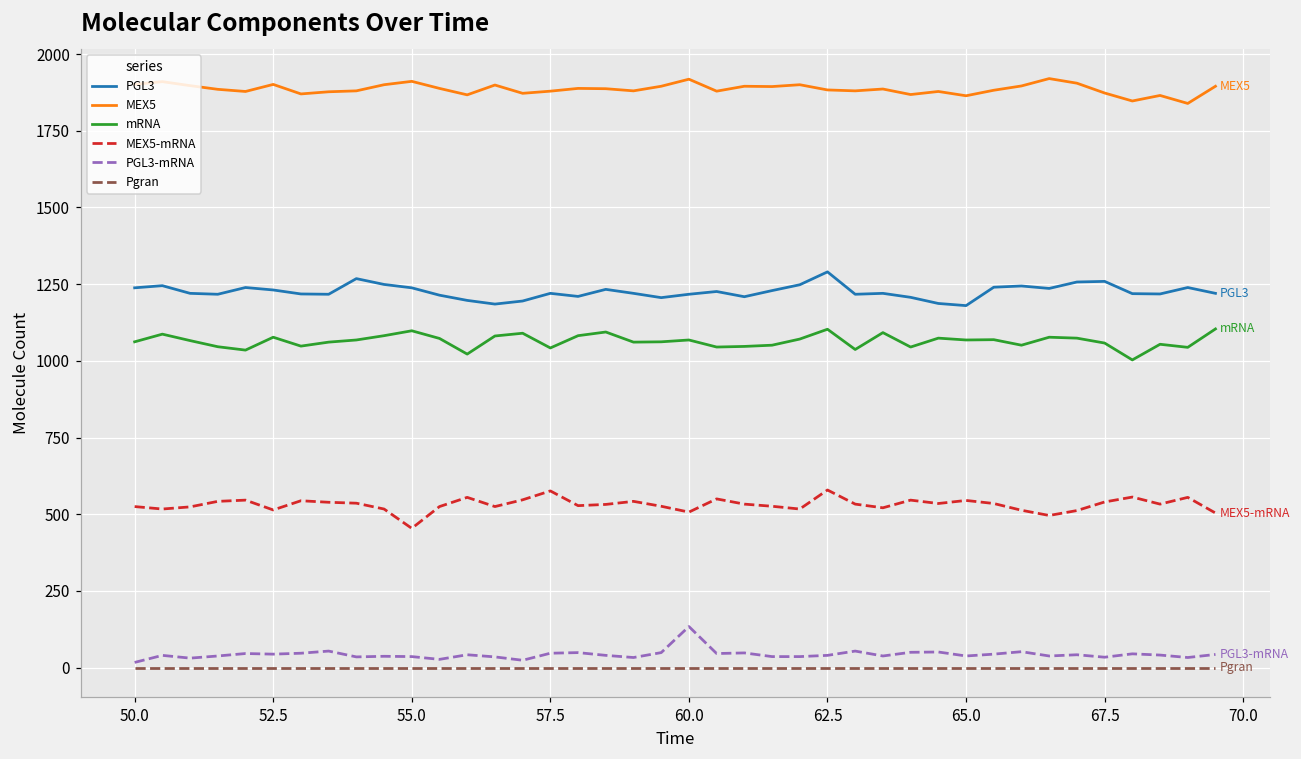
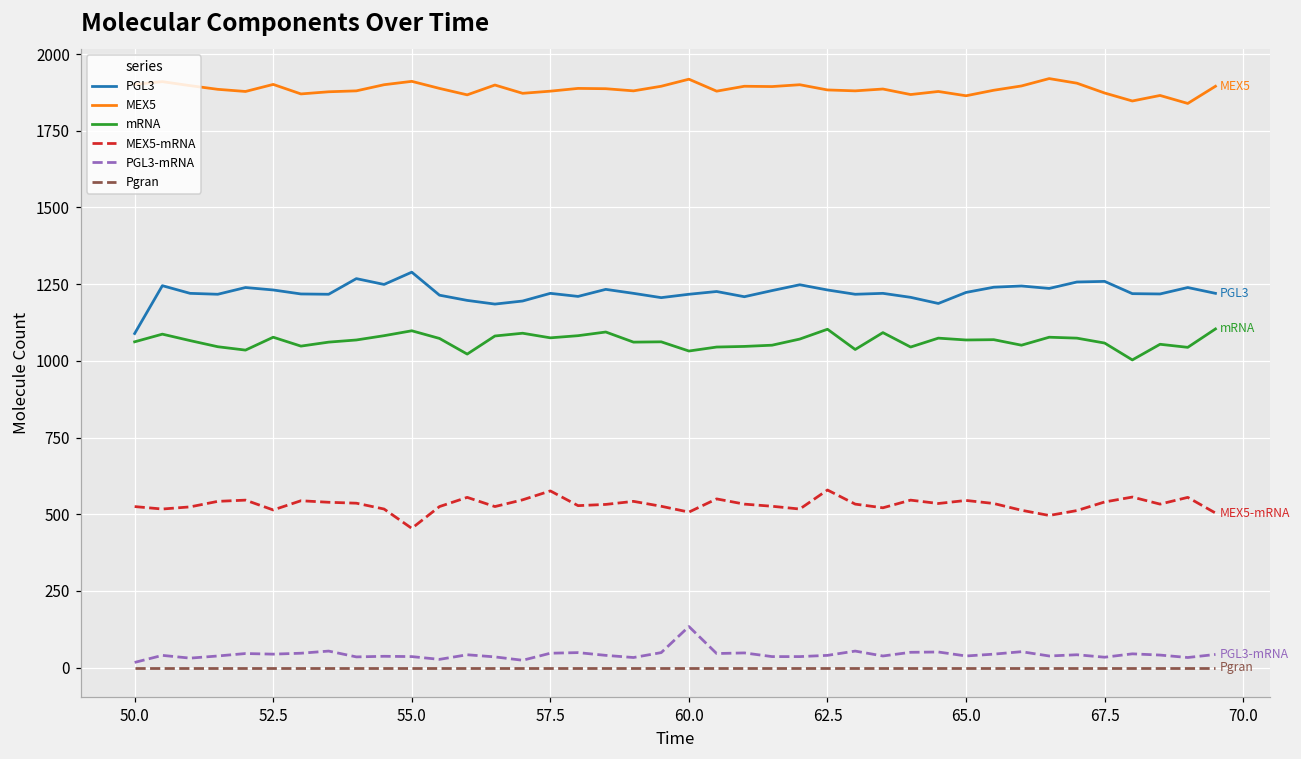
PGL3, 50.0: 1240 -> 1090
PGL3, 55.0: 1240 -> 1290
mRNA, 57.5: 1040 -> 1080
mRNA, 60.0: 1070 -> 1030
PGL3, 62.5: 1290 -> 1230
PGL3, 65.0: 1180 -> 1220
